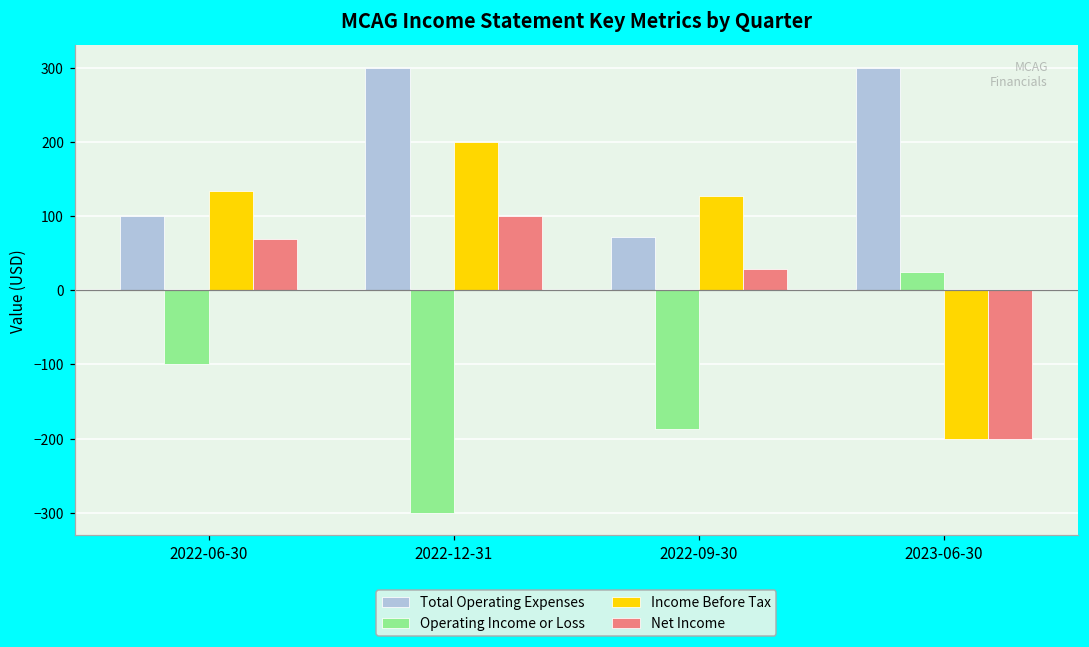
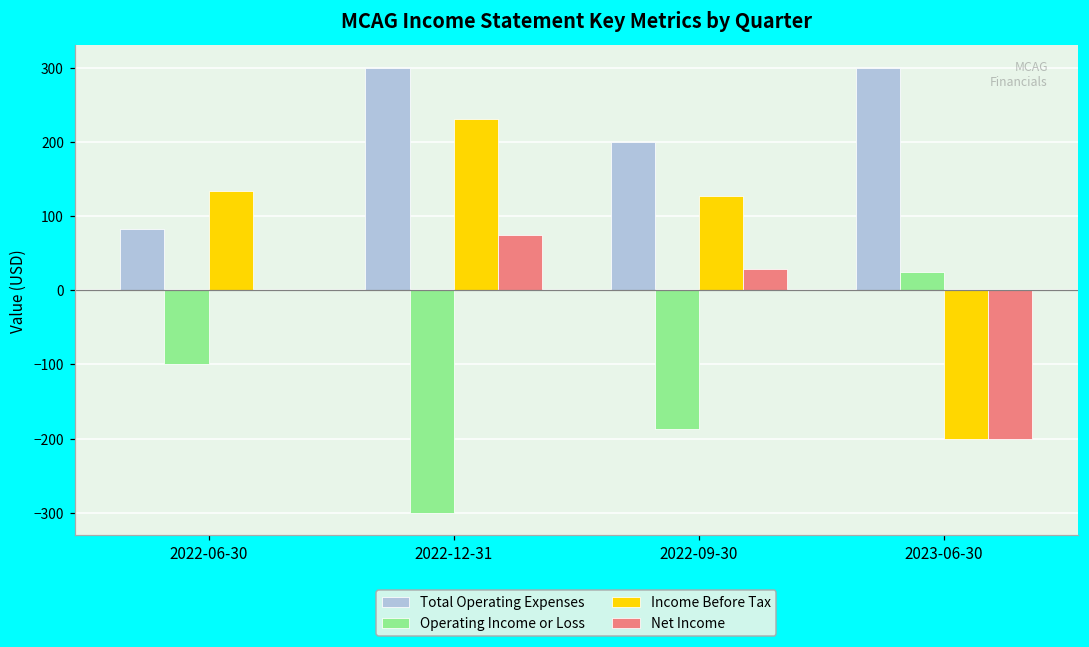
Total Operating Expenses, 2022-06-30: 100 -> 80
Net Income, 2022-06-30: 70 -> 0
Income Before Tax, 2022-12-31: 200 -> 230
Net Income, 2022-12-31: 100 -> 70
Total Operating Expenses, 2022-09-30: 70 -> 200
